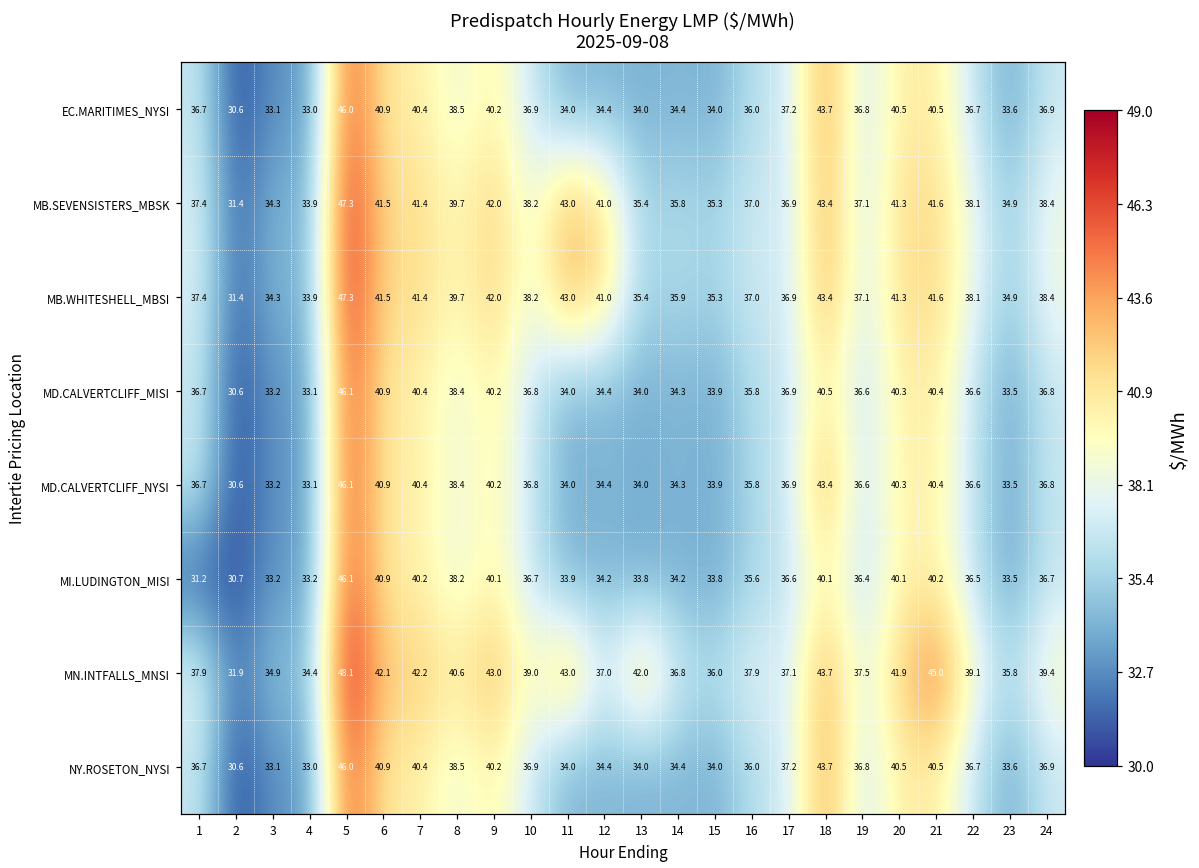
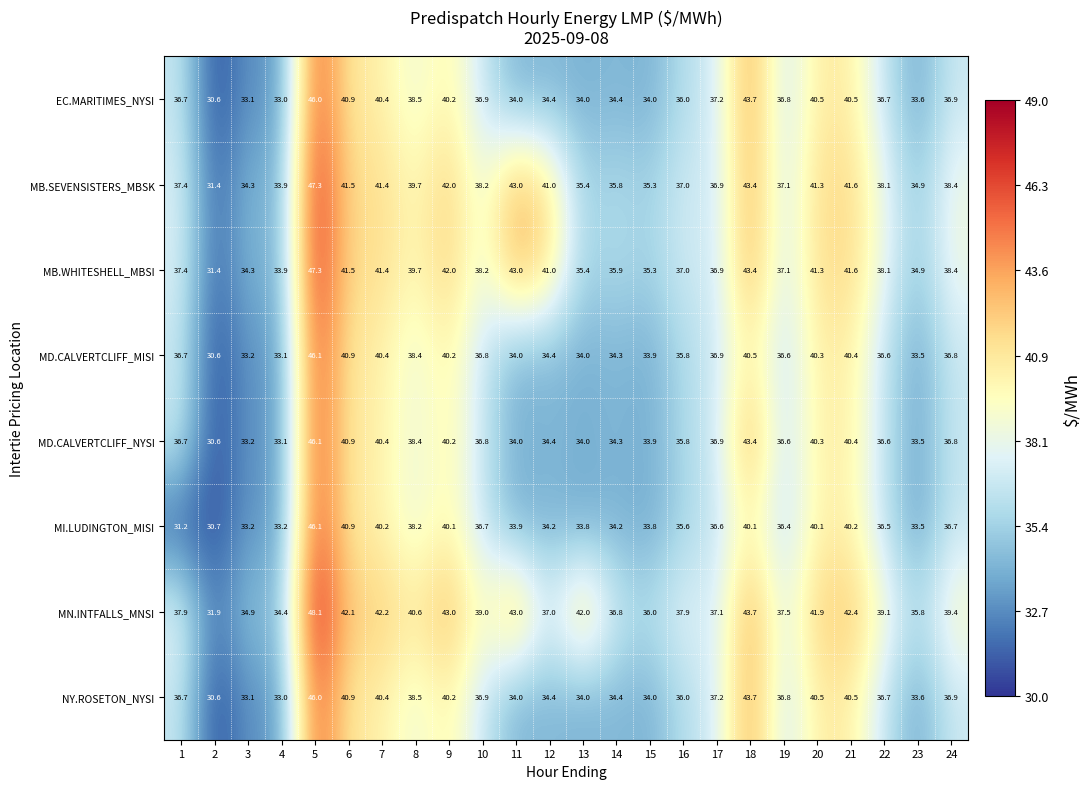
MN.INTFALLS_MNSI, 21: 45.0 -> 42.4
